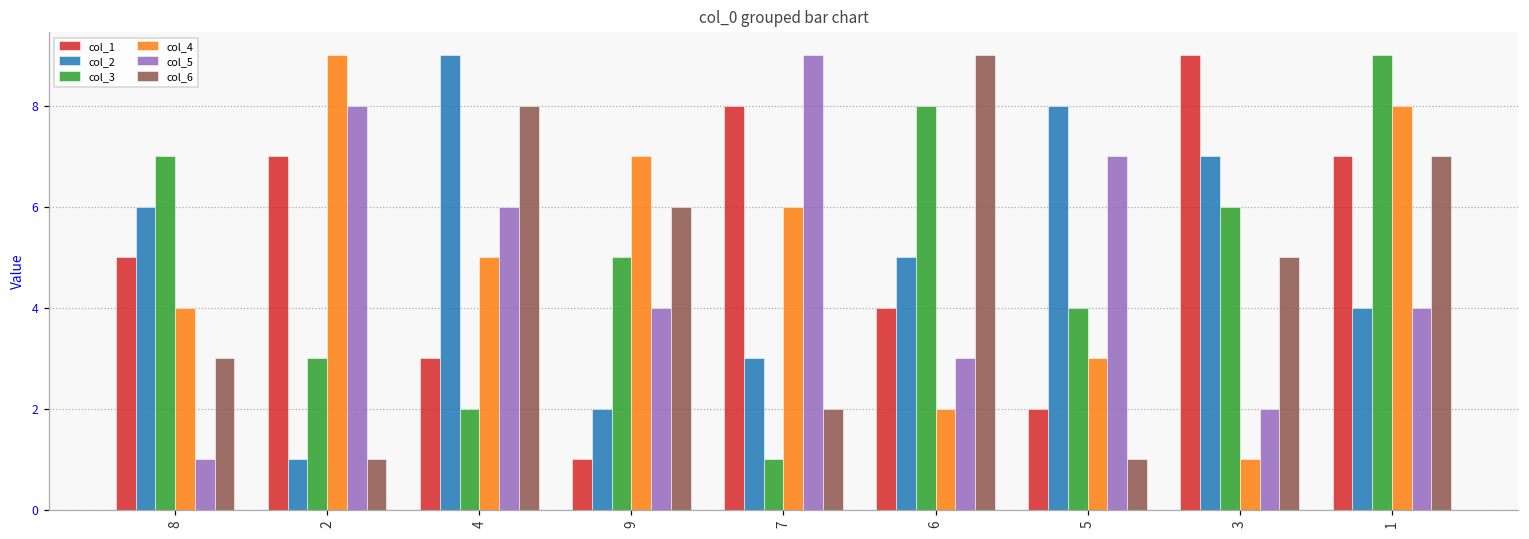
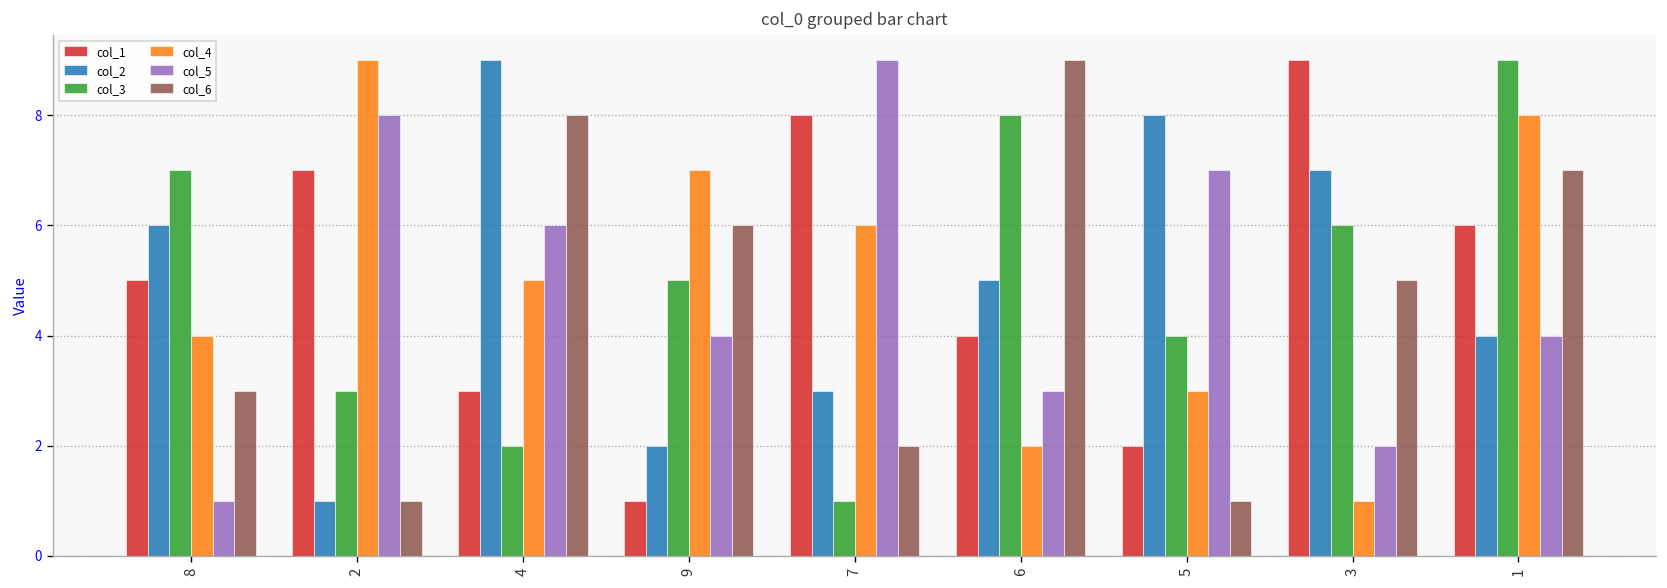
col_1, 1: 7 -> 6
